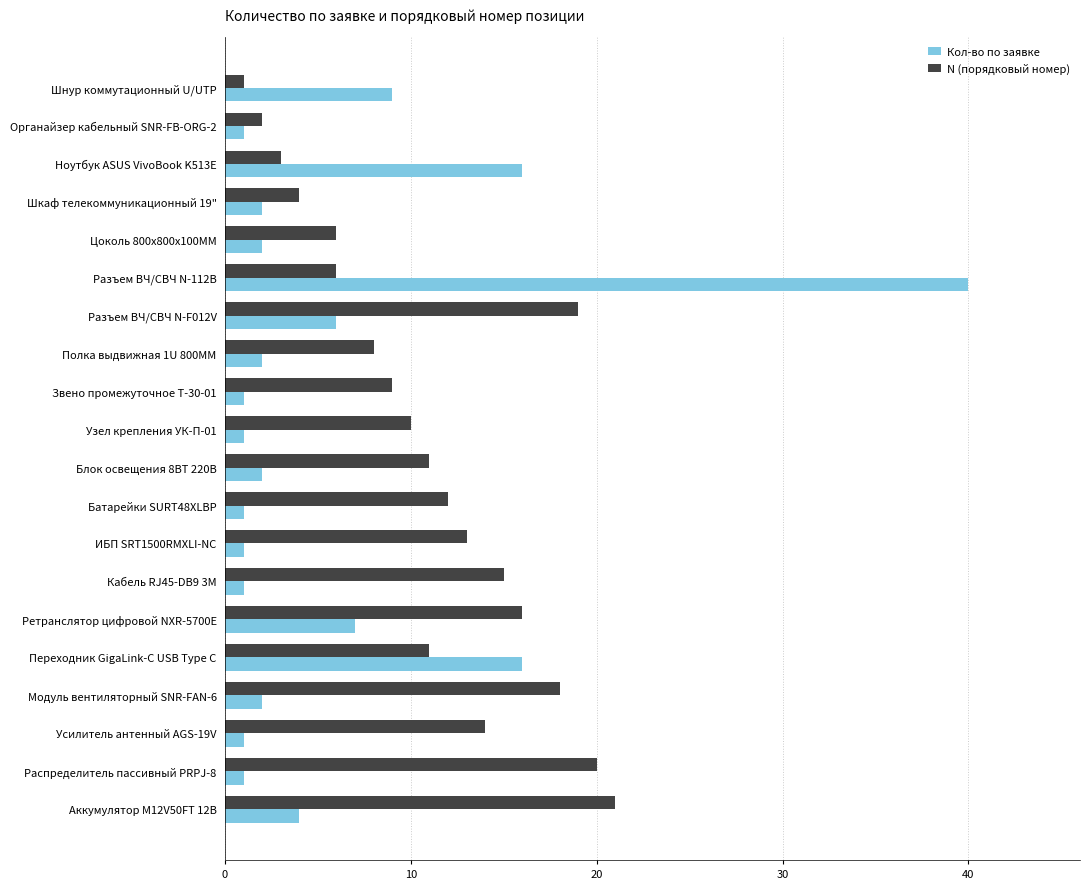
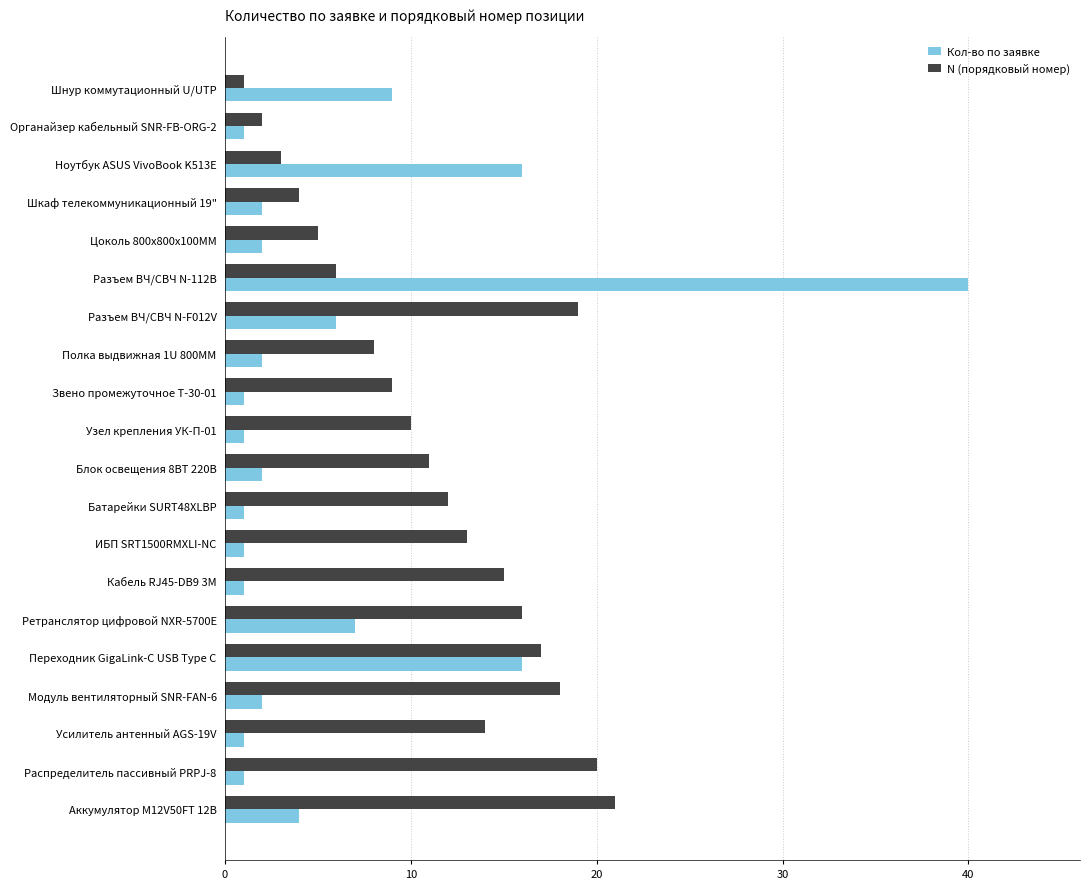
N (порядковый номер), Цоколь 800х800х100ММ: 6 -> 5
N (порядковый номер), Переходник GigaLink-C USB Type C: 11 -> 17
